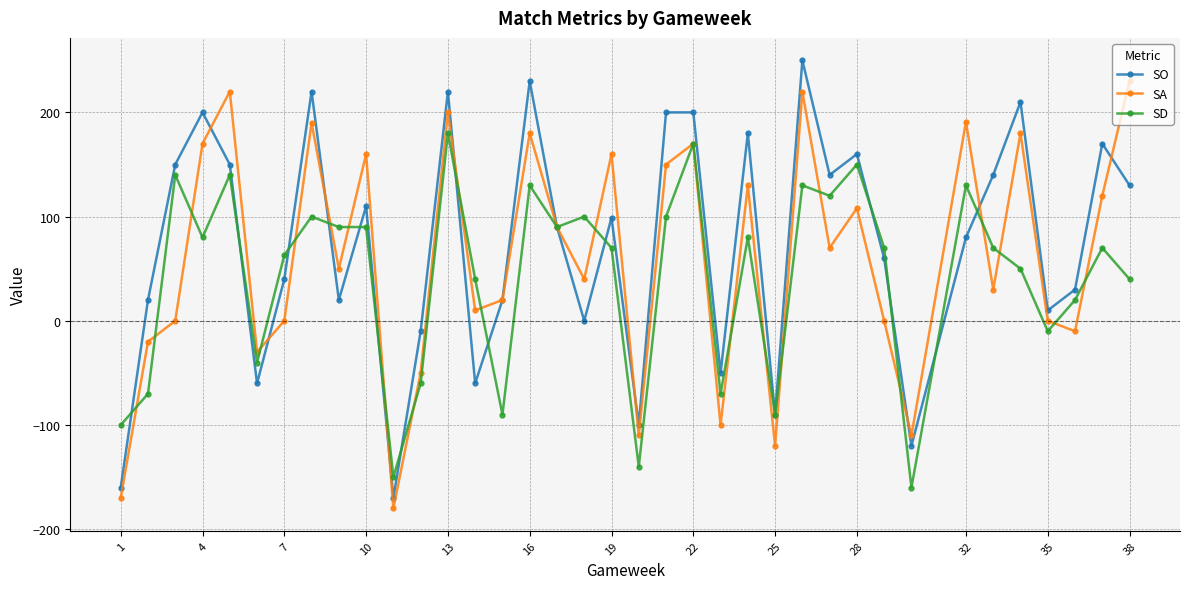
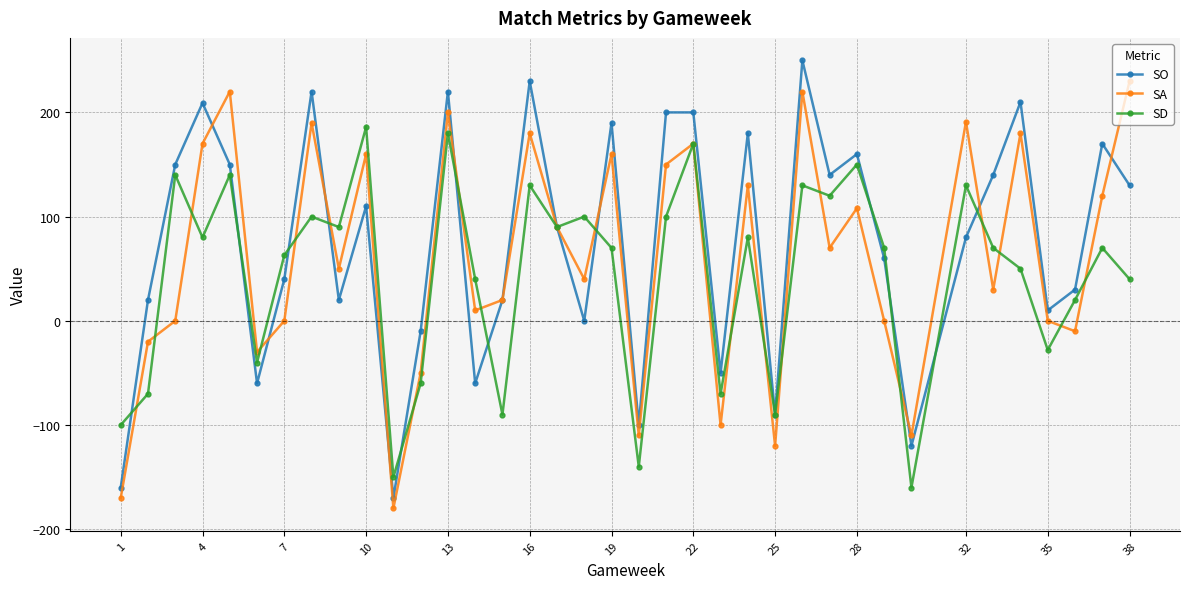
SO, 4: 200 -> 209
SD, 10: 90 -> 186
SO, 19: 99 -> 190
SD, 35: -10 -> -28
